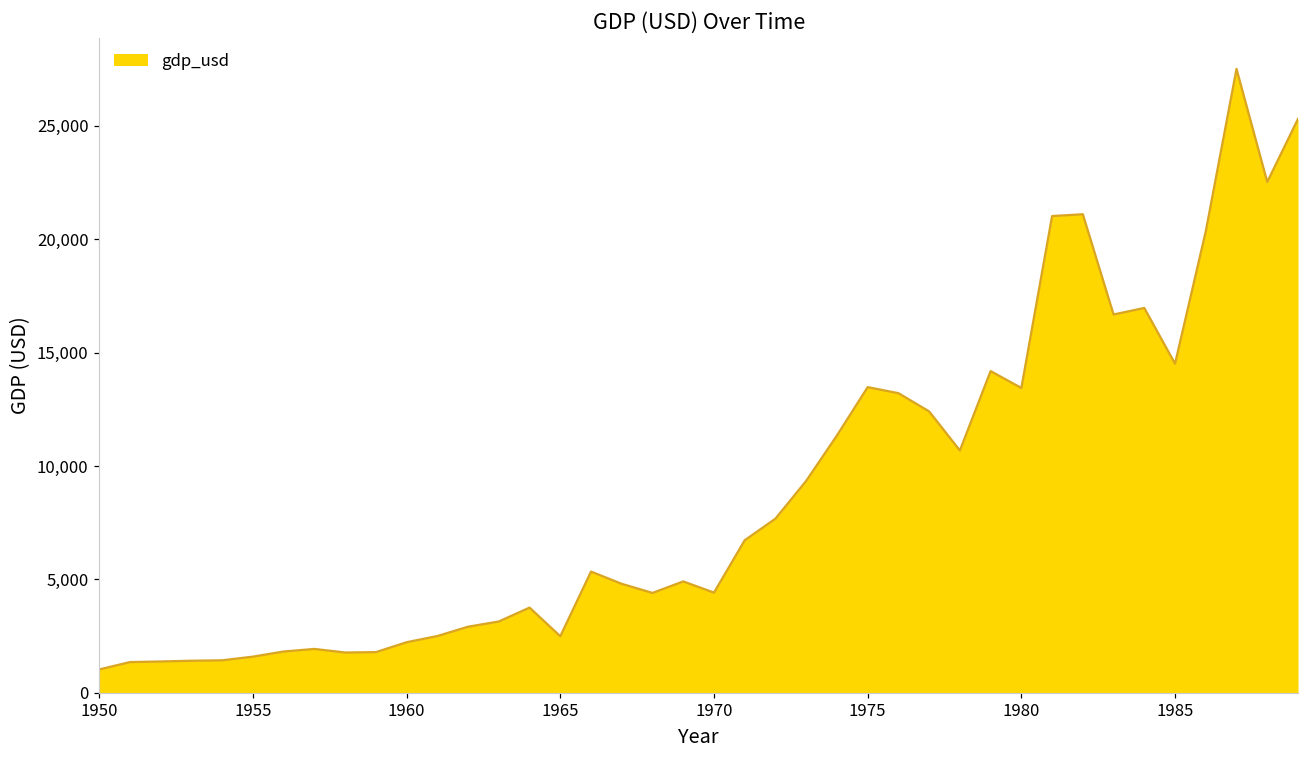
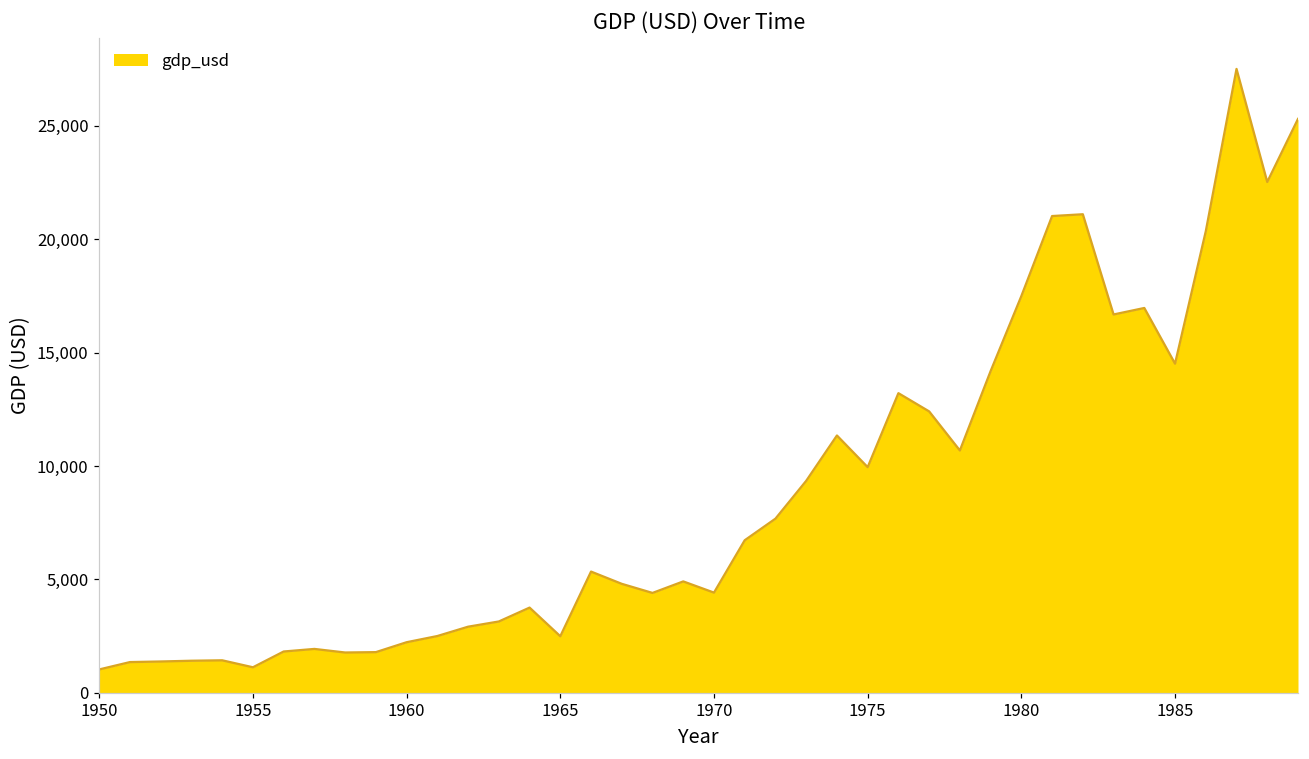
1955: 1,600 -> 1,100
1975: 13,500 -> 9,900
1980: 13,400 -> 17,500
